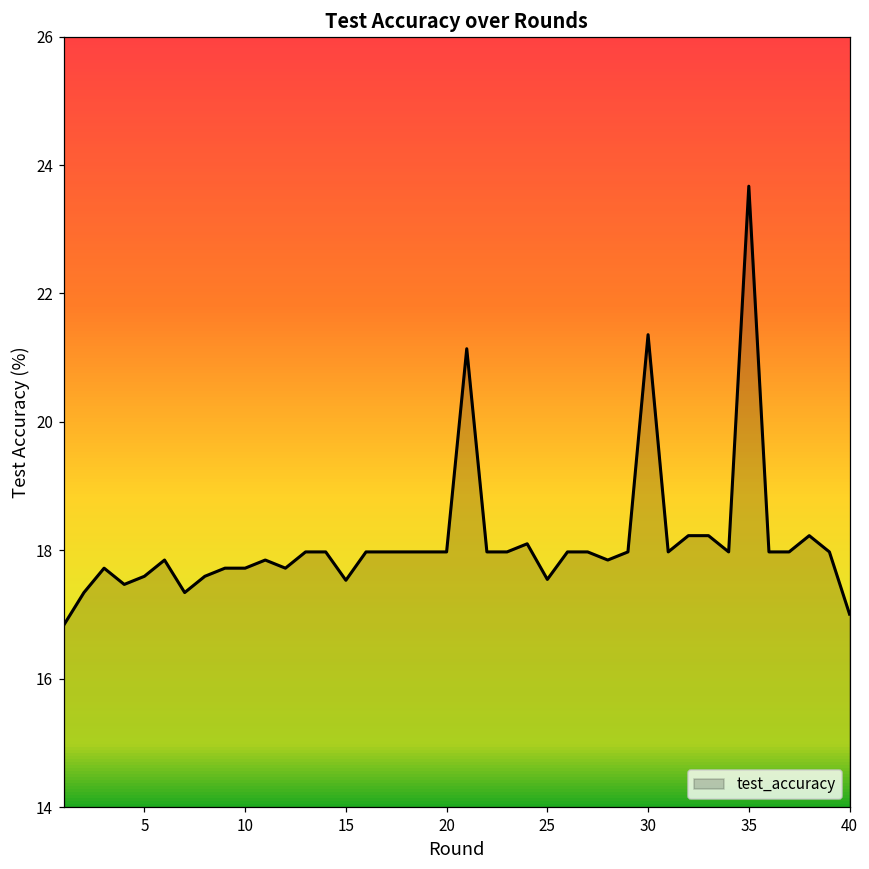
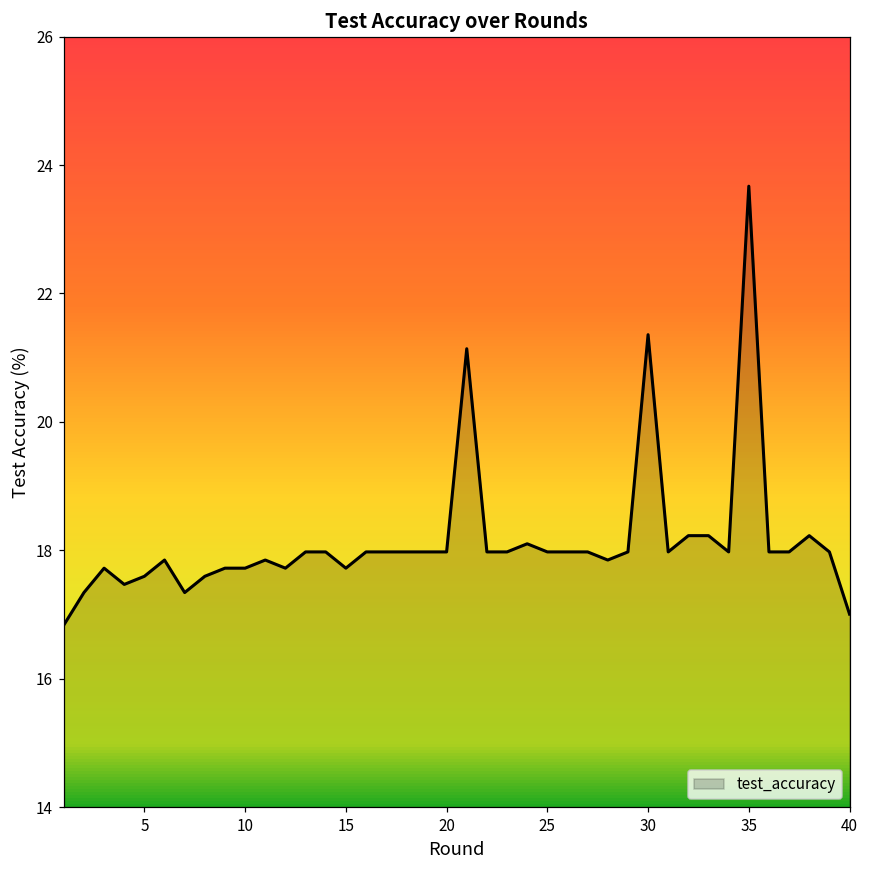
15: 17.5 -> 17.7
25: 17.5 -> 18.0
